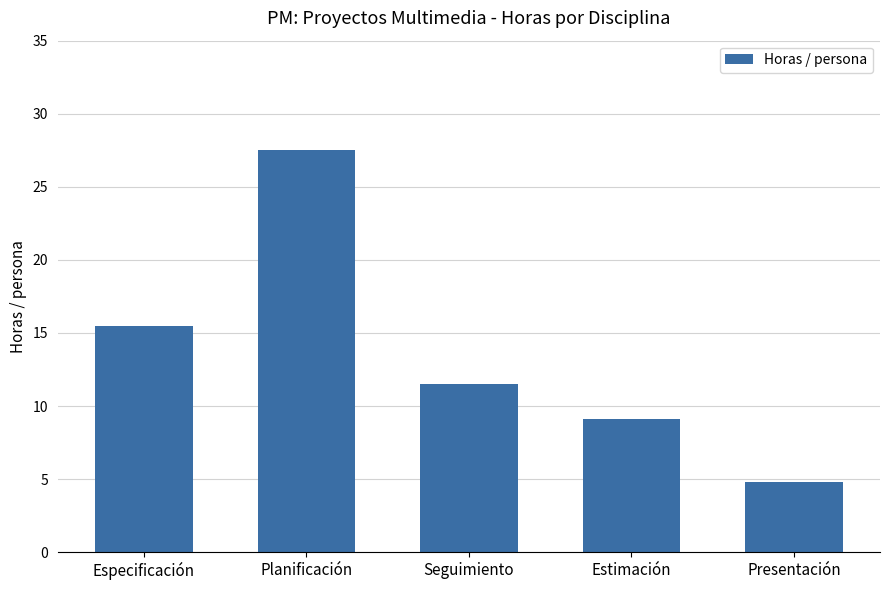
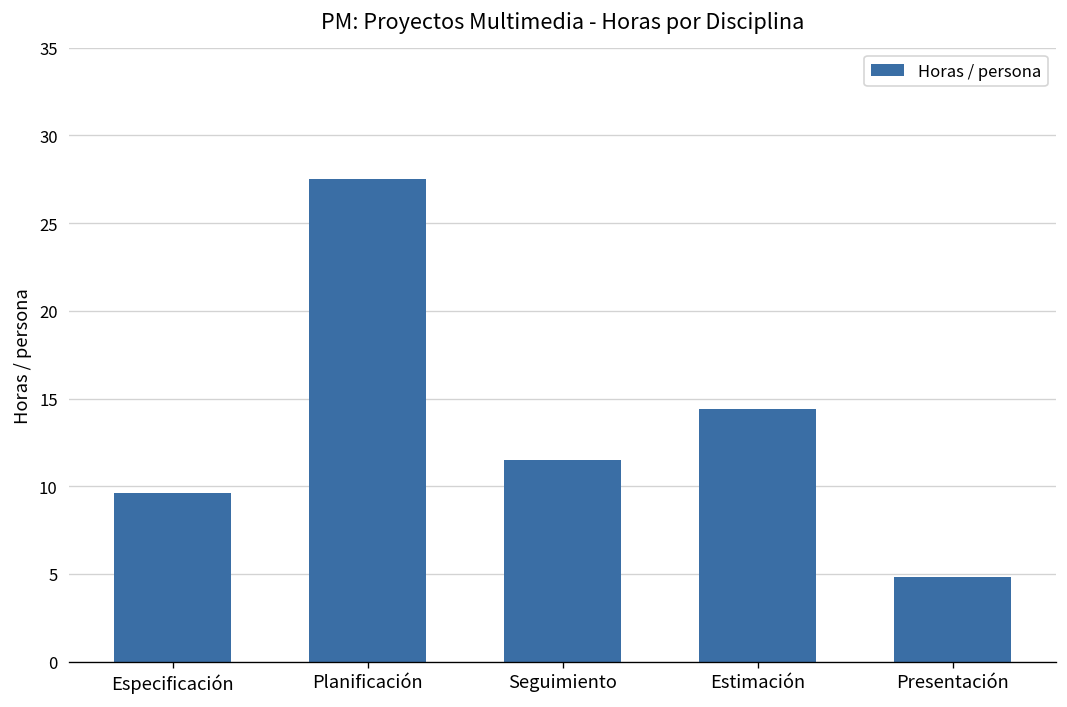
Especificación: 15.5 -> 9.6
Estimación: 9.1 -> 14.4
